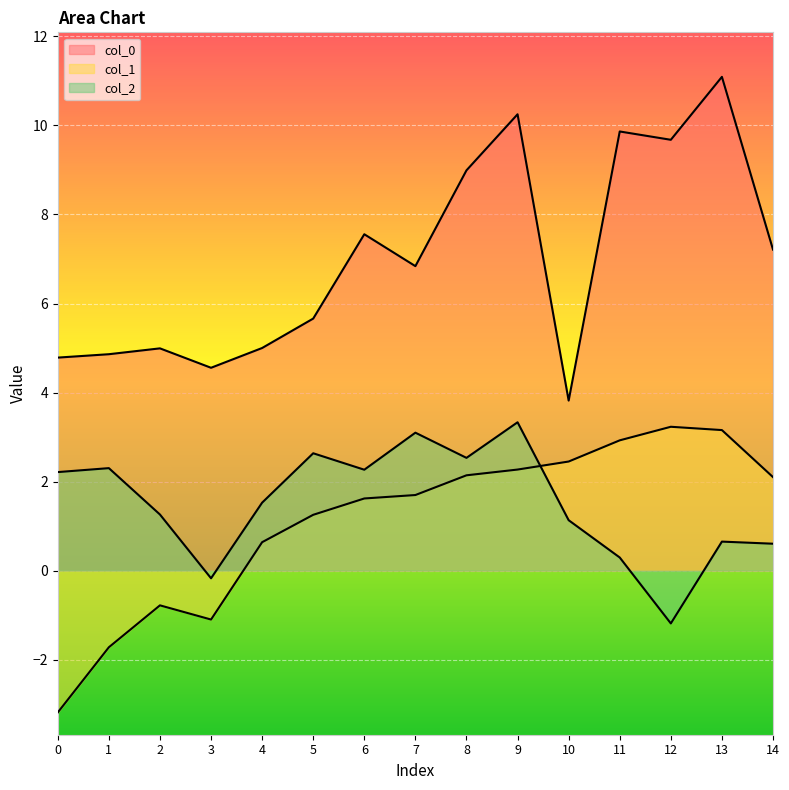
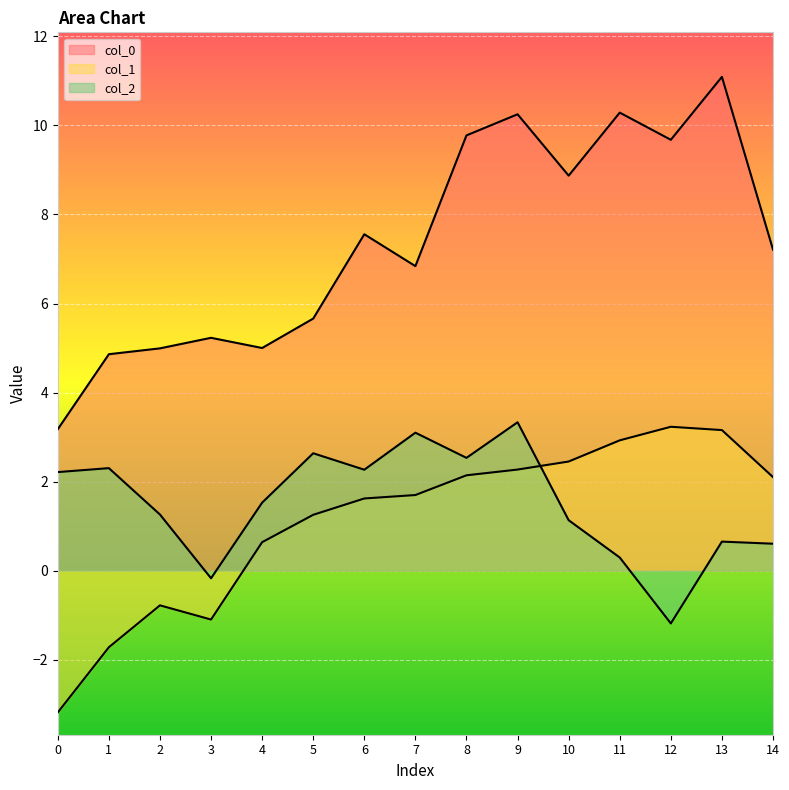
col_0, 0: 4.8 -> 3.2
col_0, 3: 4.6 -> 5.2
col_0, 8: 9.0 -> 9.8
col_0, 10: 3.8 -> 8.9
col_0, 11: 9.9 -> 10.3
